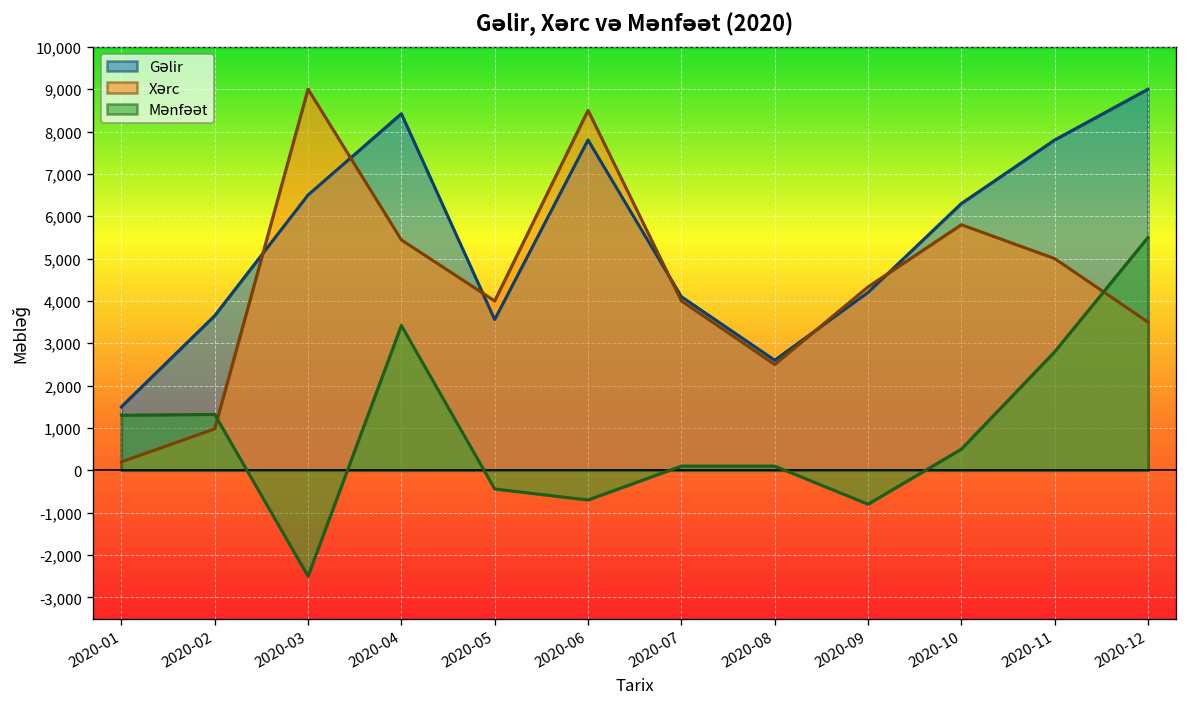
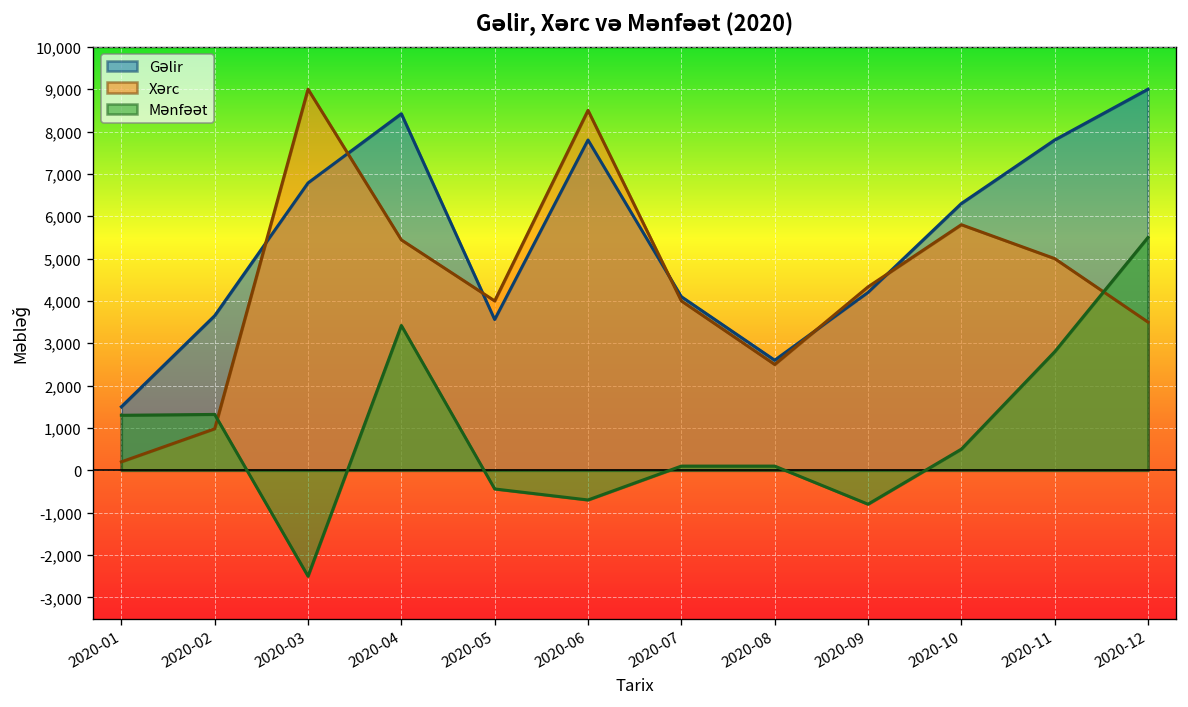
Gəlir, 2020-03: 6,500 -> 6,800
